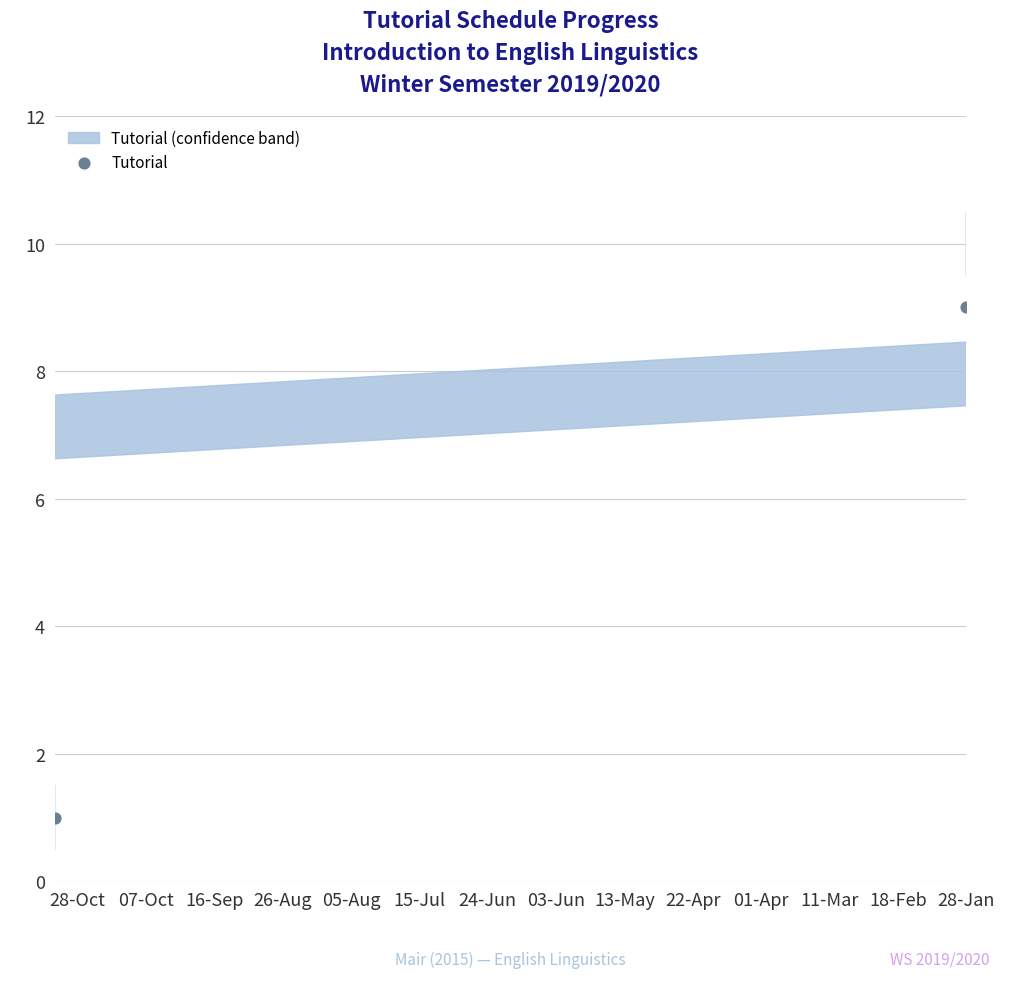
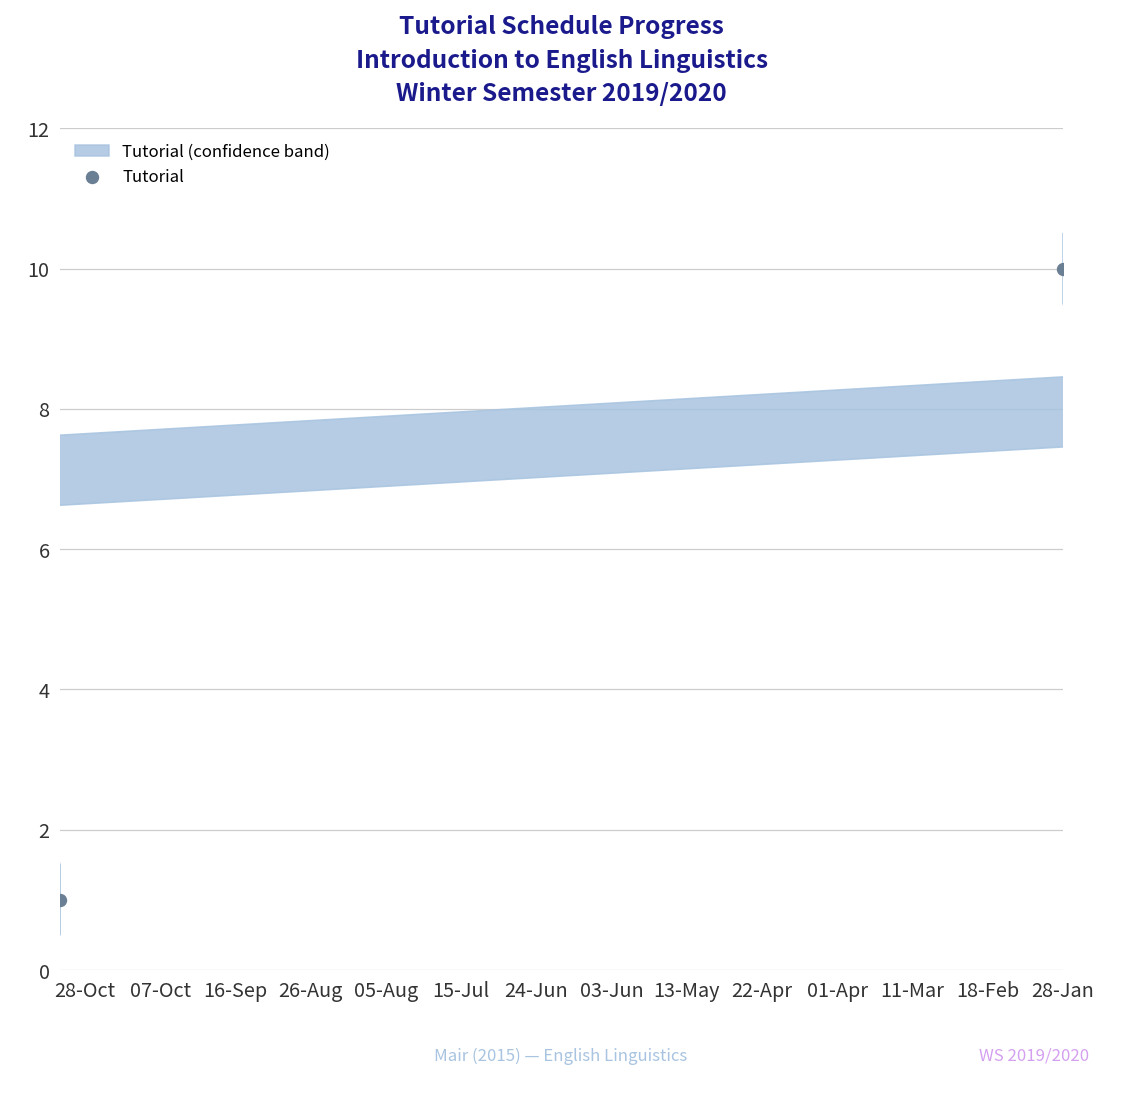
Tutorial, 28-Jan: 9 -> 10
